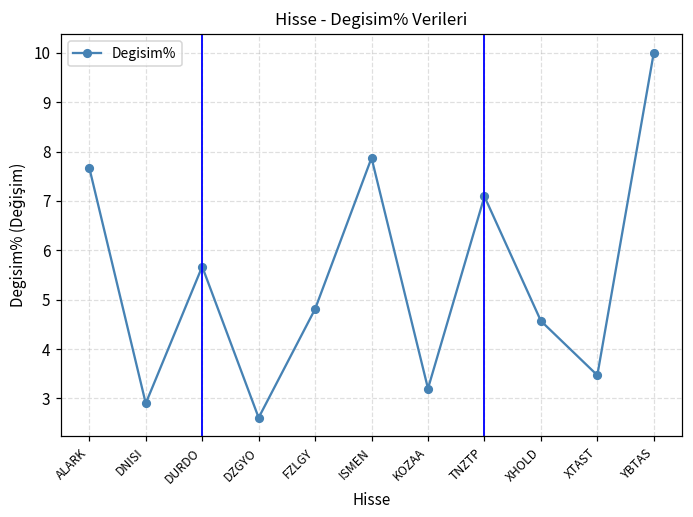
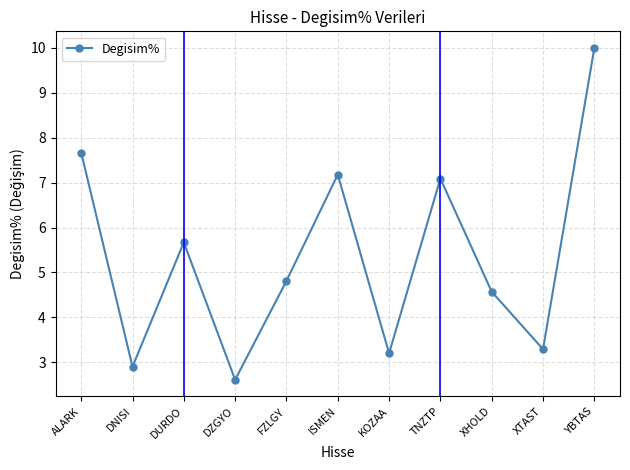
ISMEN: 7.9 -> 7.2
XTAST: 3.5 -> 3.3
